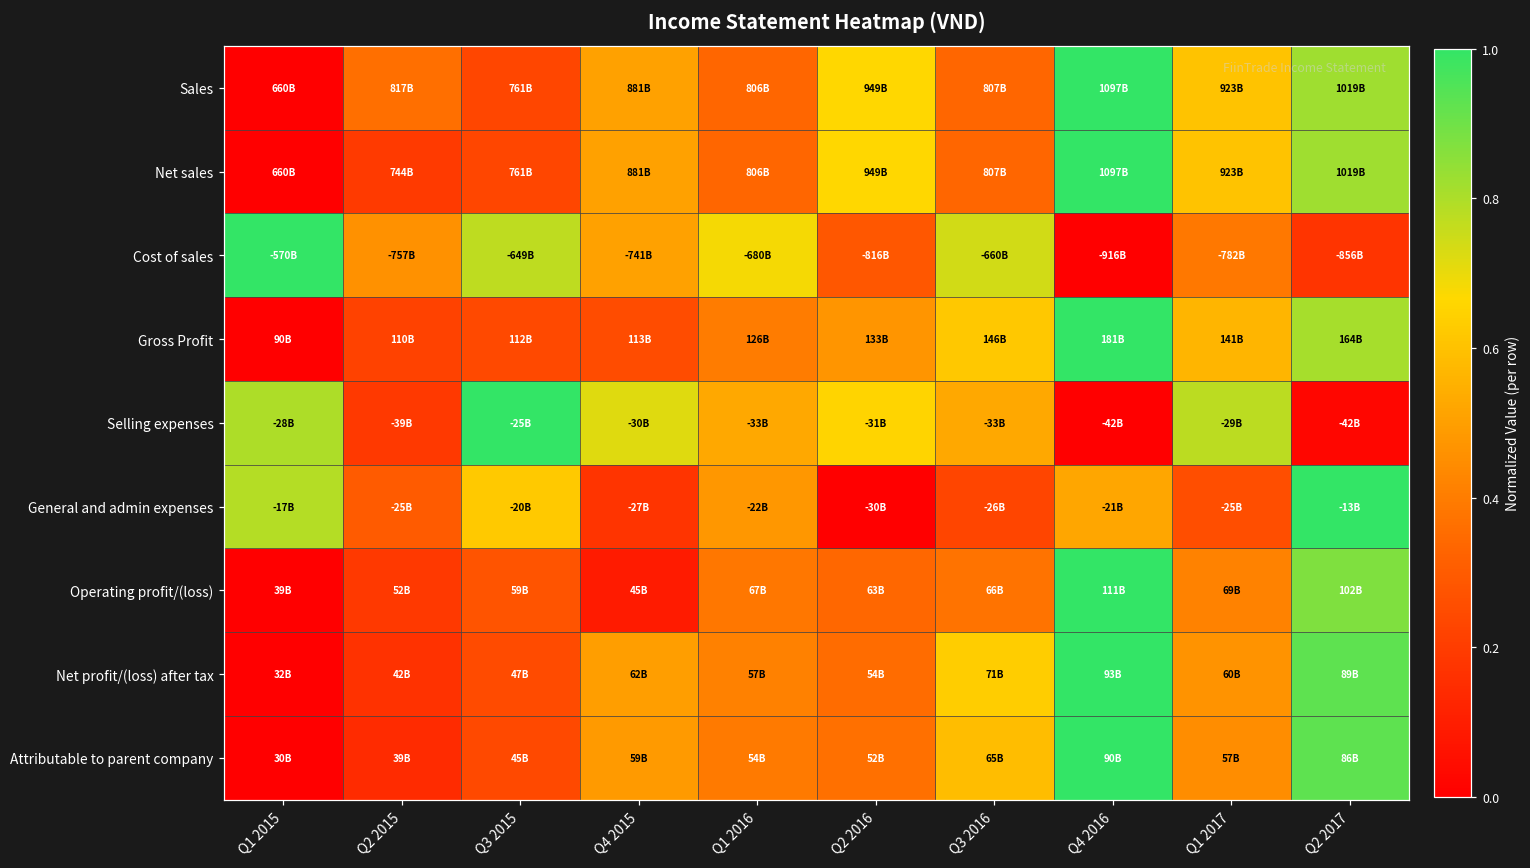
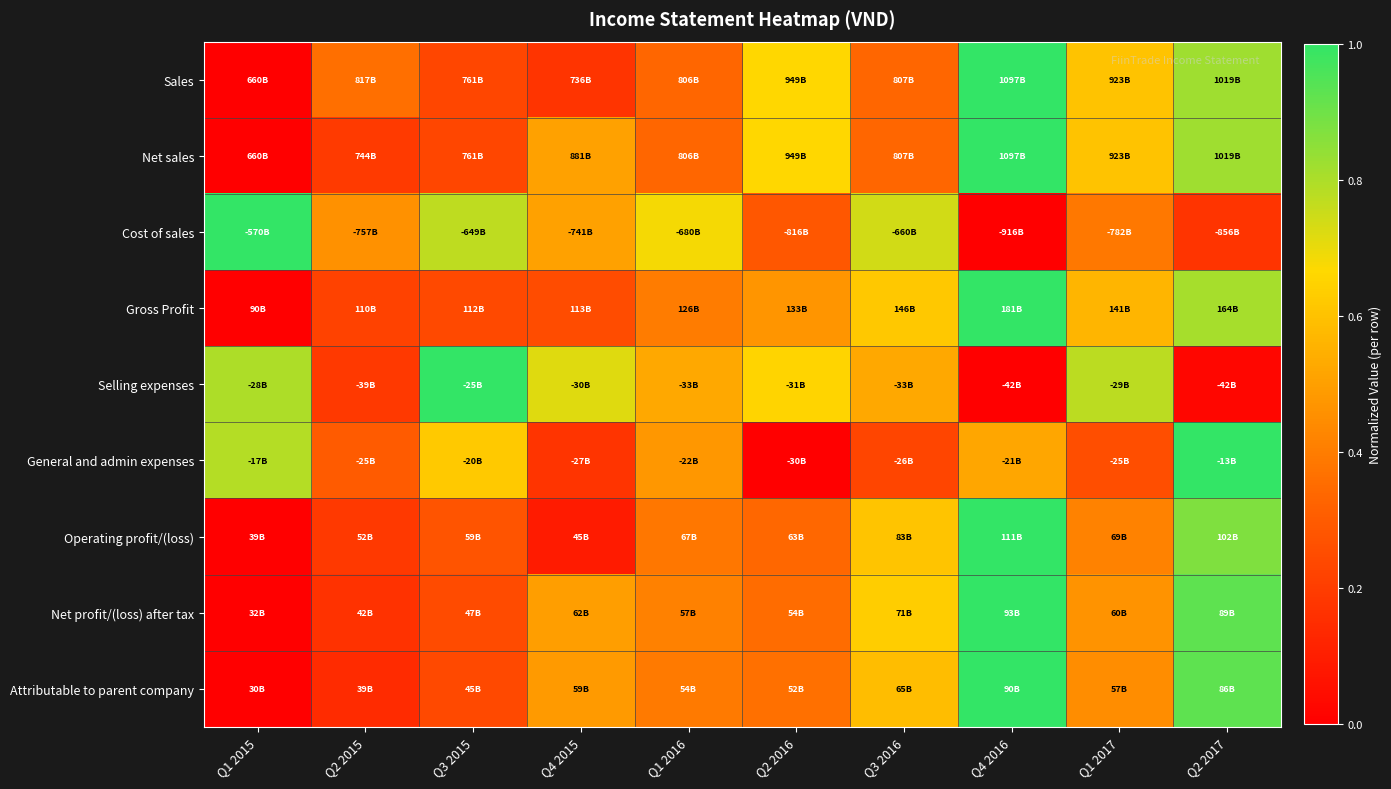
Sales, Q4 2015: 881B -> 736B
Operating profit/(loss), Q3 2016: 66B -> 83B
